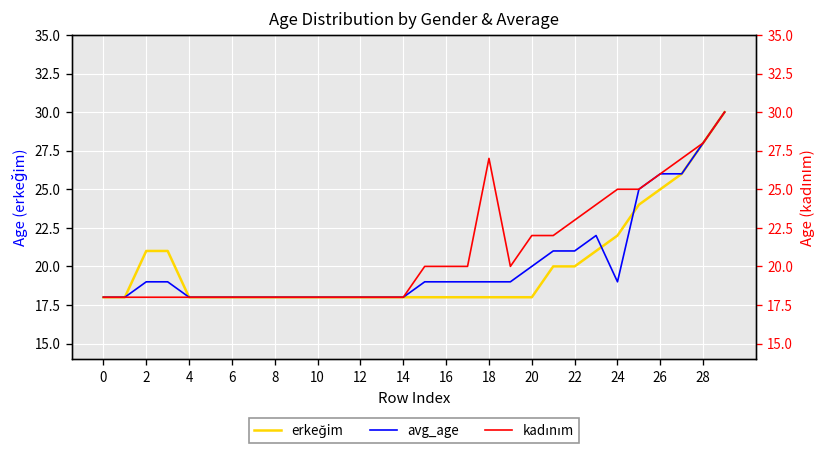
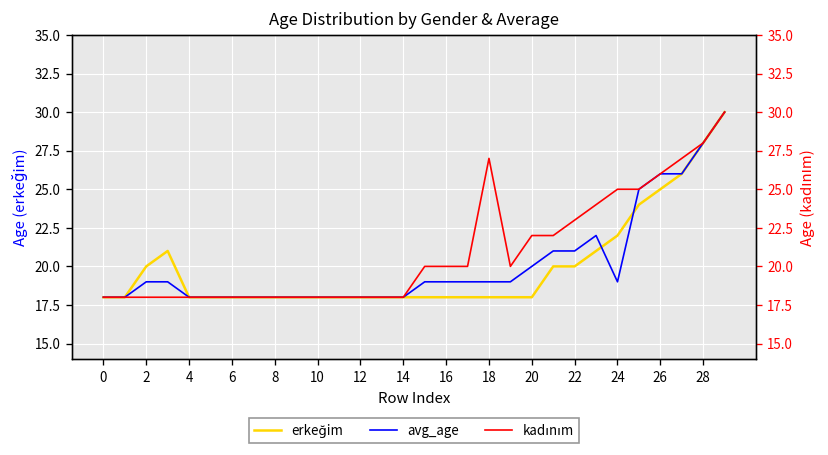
erkeğim, 2: 21 -> 20
